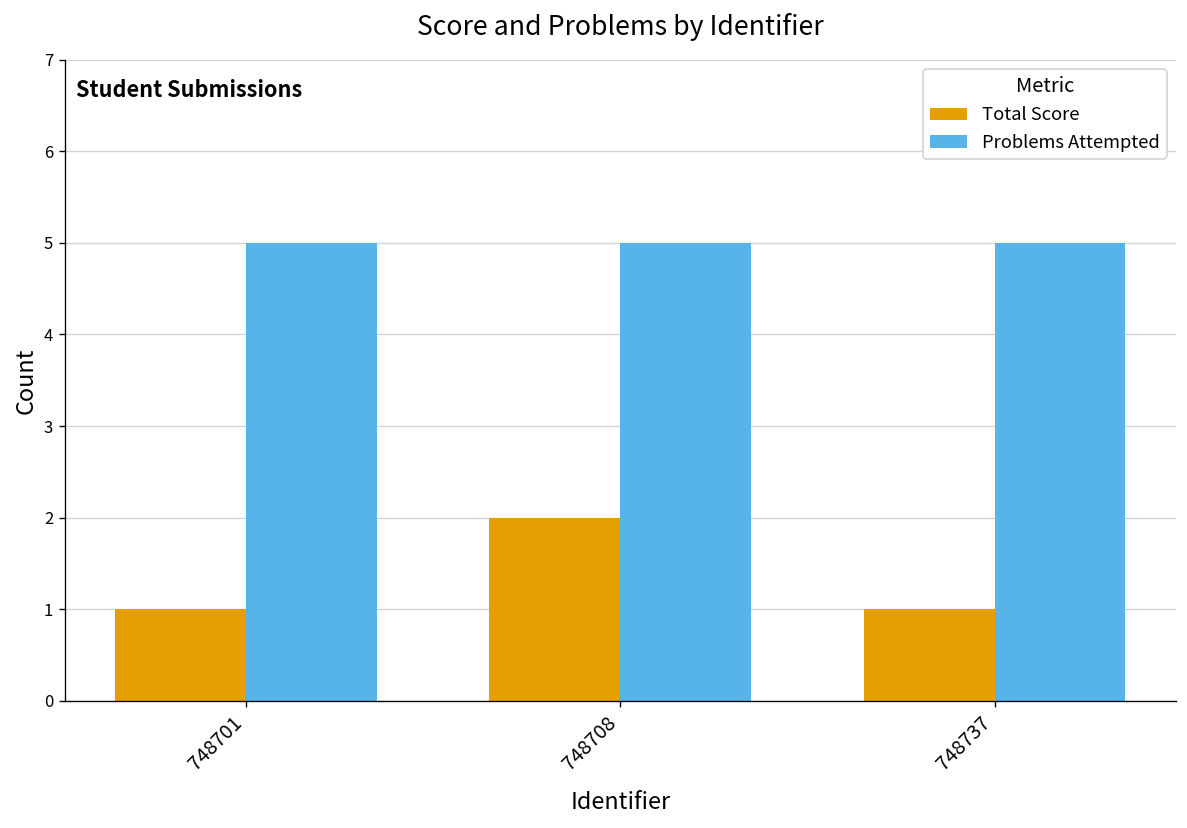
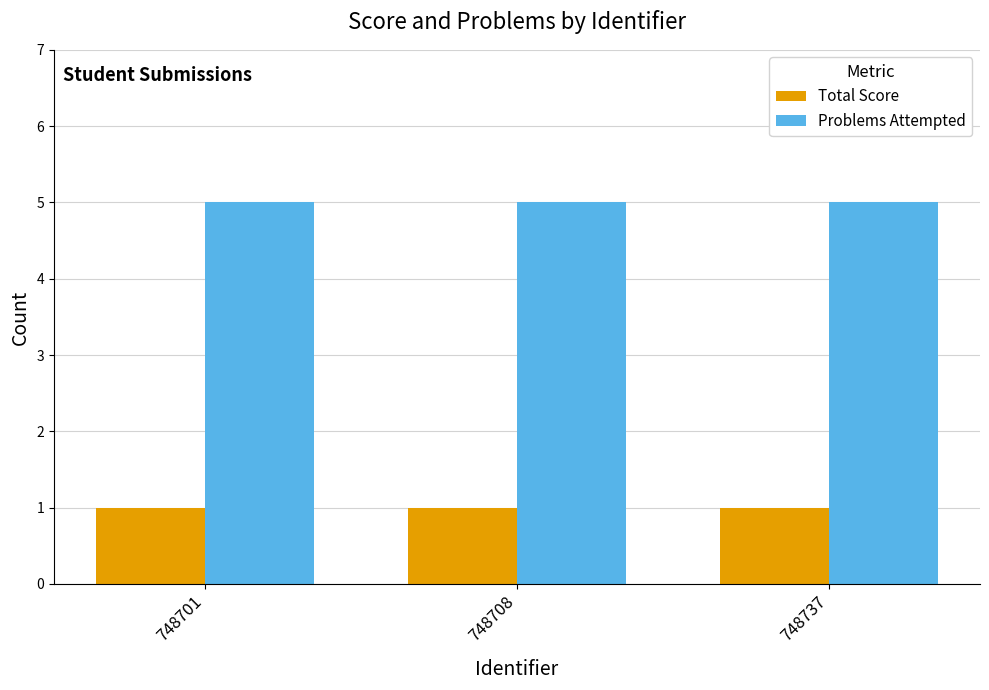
Total Score, 748708: 2 -> 1
